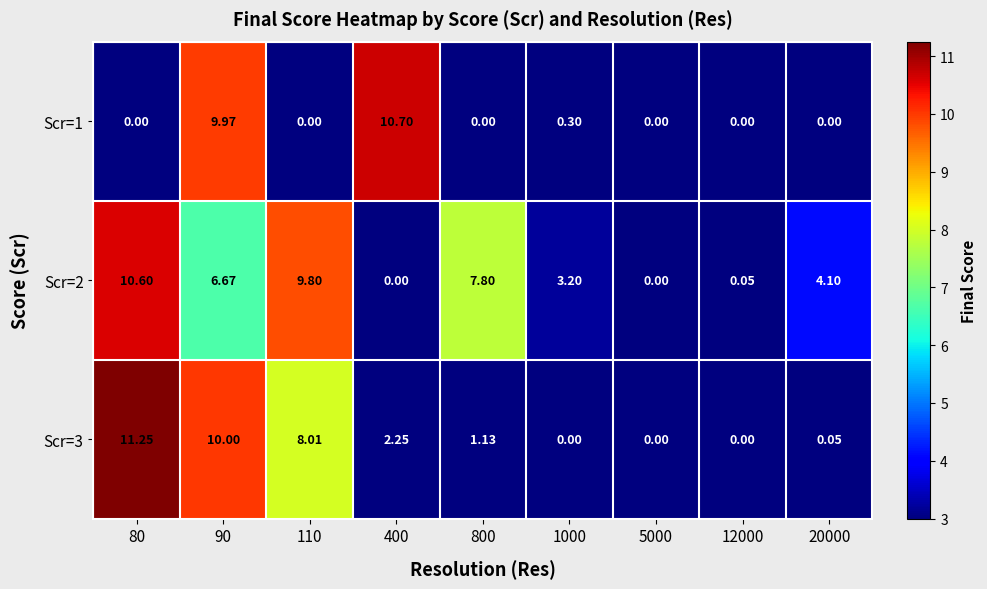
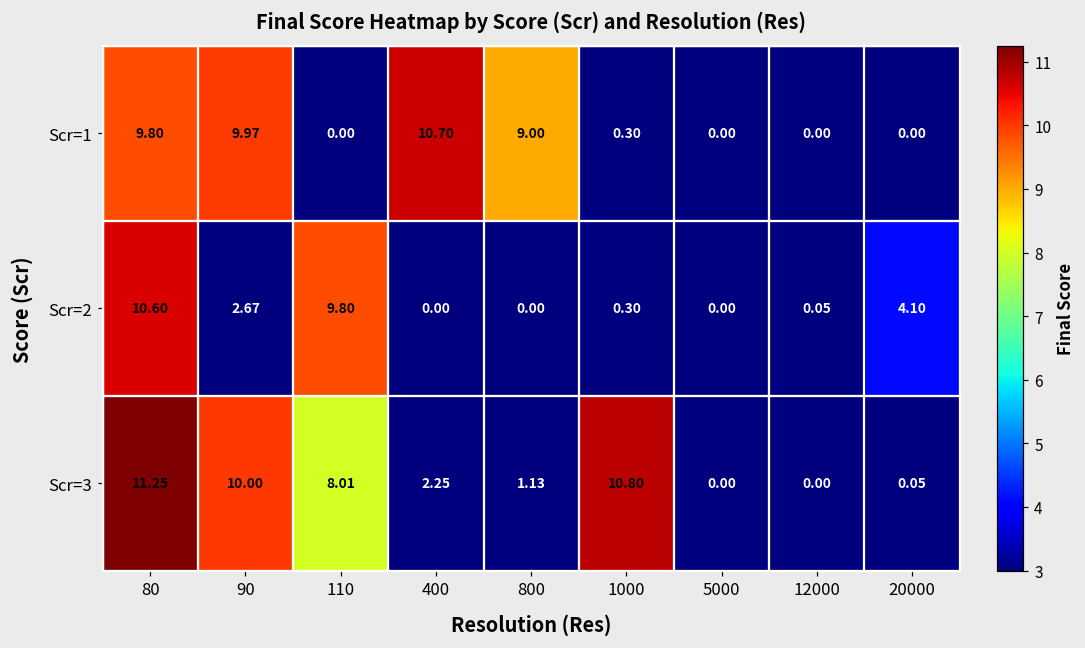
Scr=1, 80: 0.00 -> 9.80
Scr=1, 800: 0.00 -> 9.00
Scr=2, 90: 6.67 -> 2.67
Scr=2, 800: 7.80 -> 0.00
Scr=2, 1000: 3.20 -> 0.30
Scr=3, 1000: 0.00 -> 10.80
